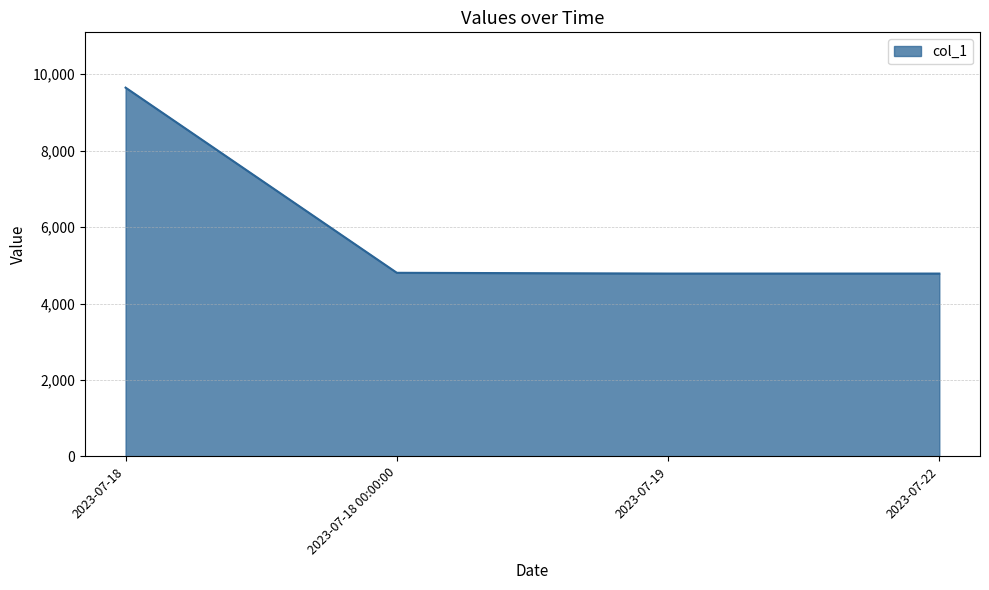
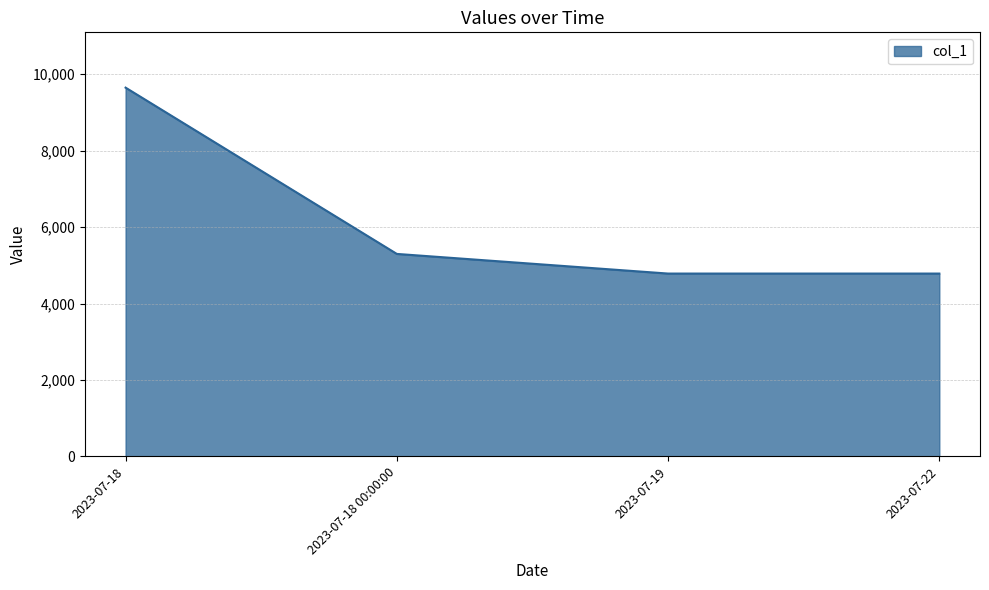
2023-07-18 00:00:00: 4,800 -> 5,300
